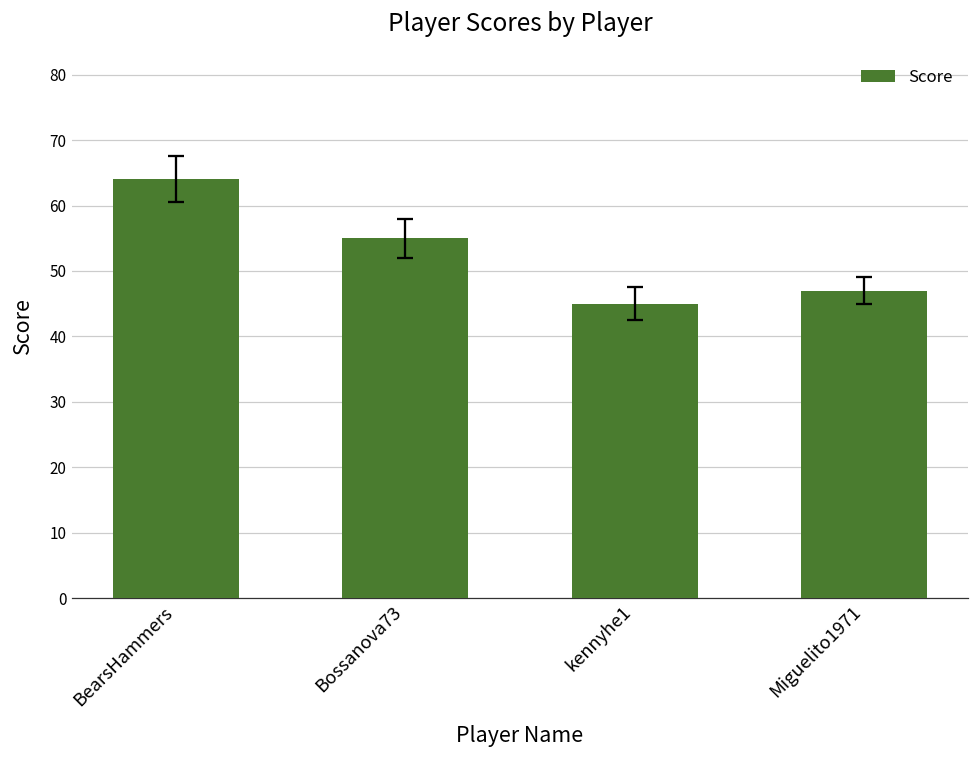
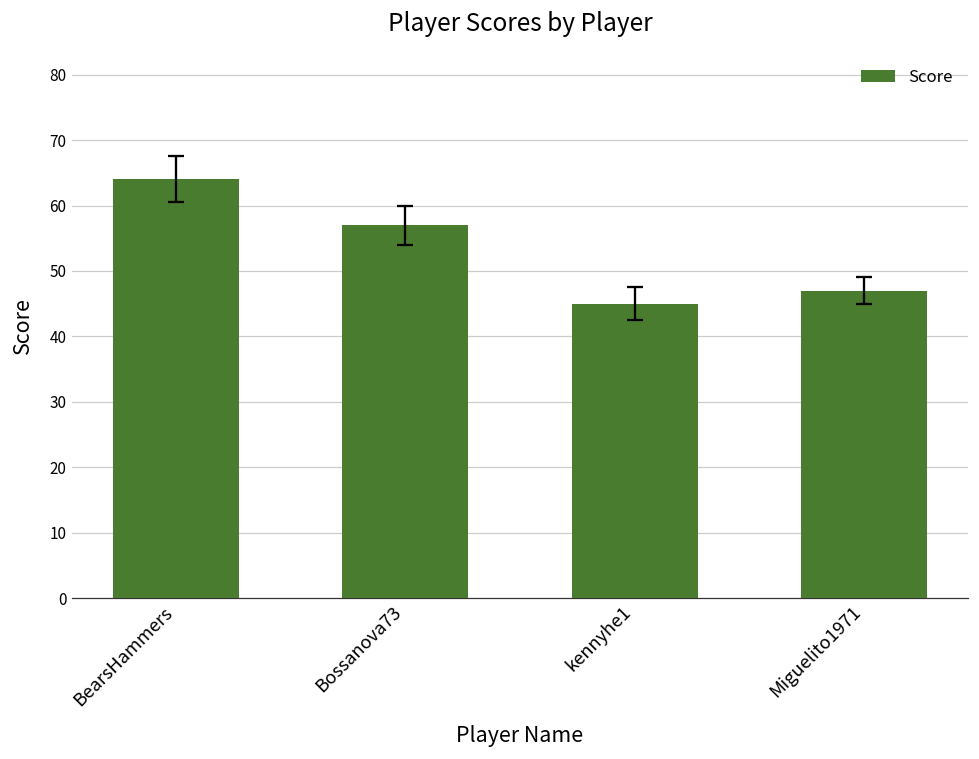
Score, Bossanova73: 55 -> 57
